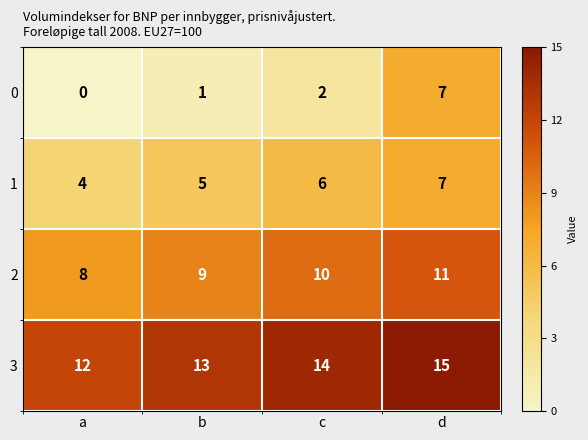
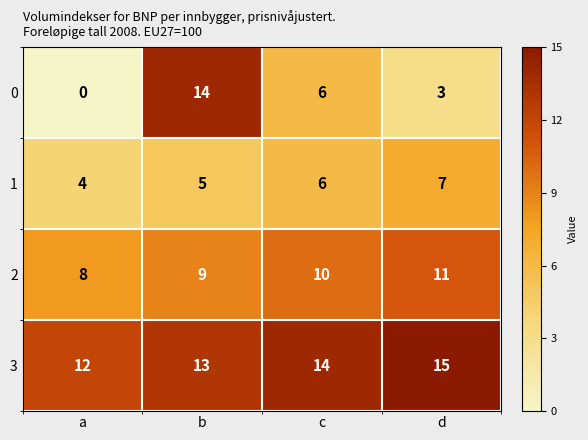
0, b: 1 -> 14
0, c: 2 -> 6
0, d: 7 -> 3
